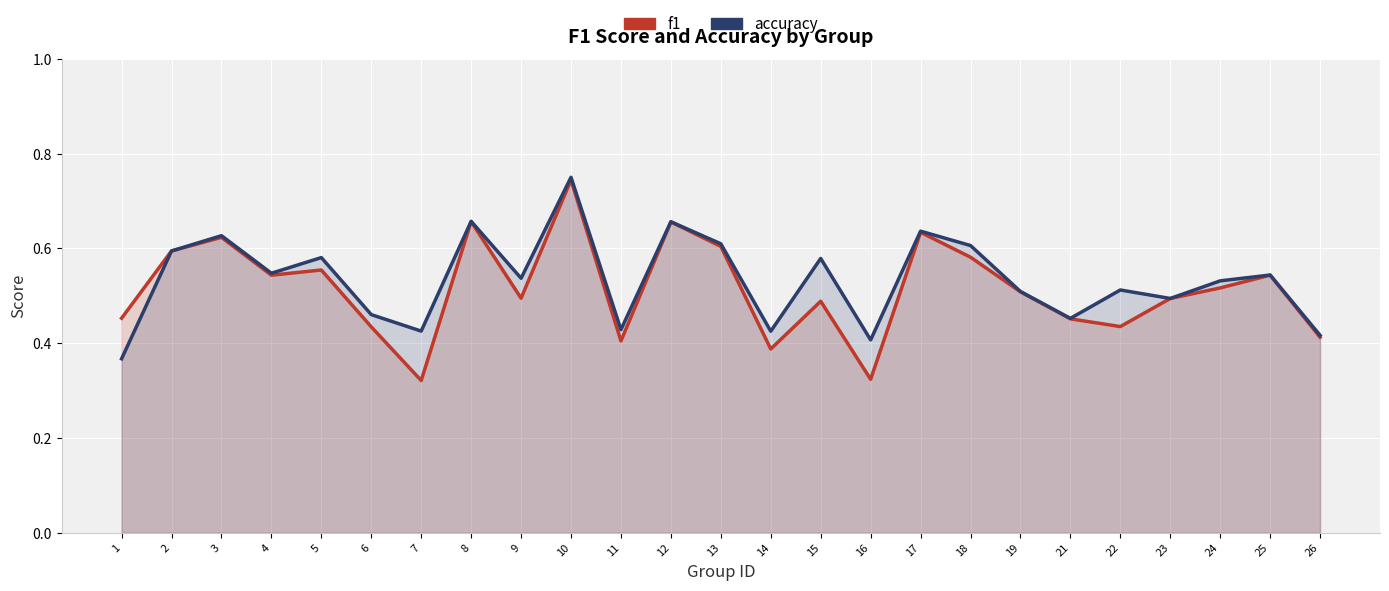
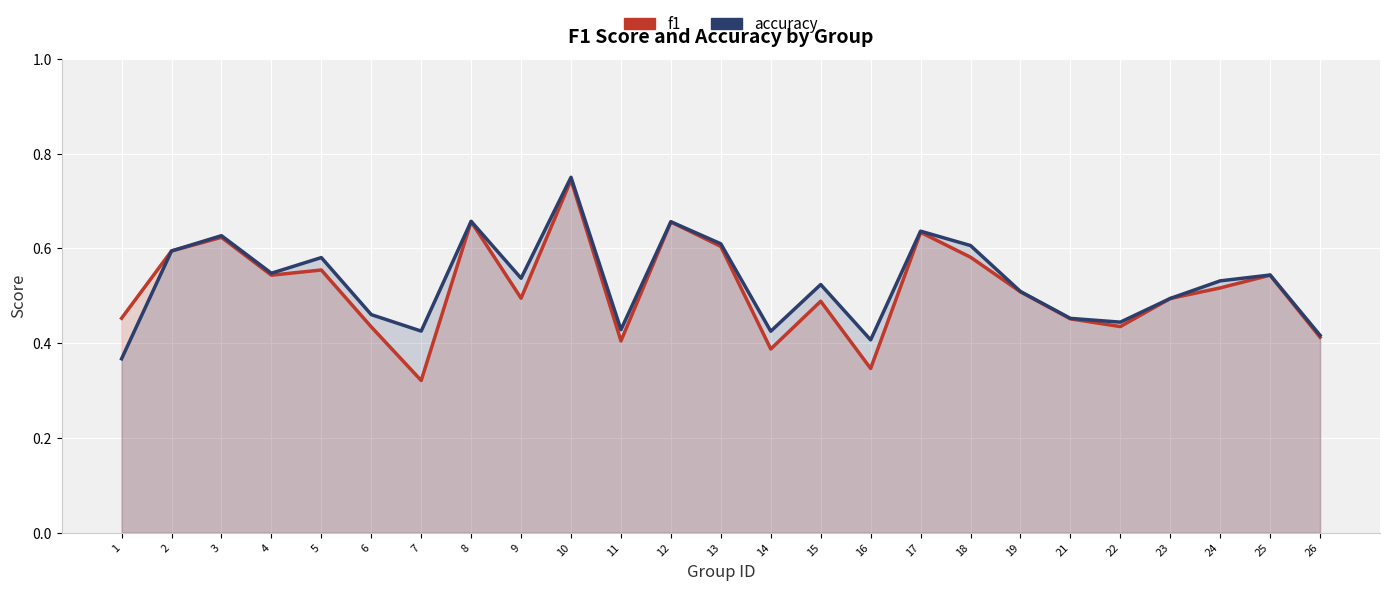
accuracy, 15: 0.58 -> 0.52
f1, 16: 0.32 -> 0.35
accuracy, 22: 0.51 -> 0.44
